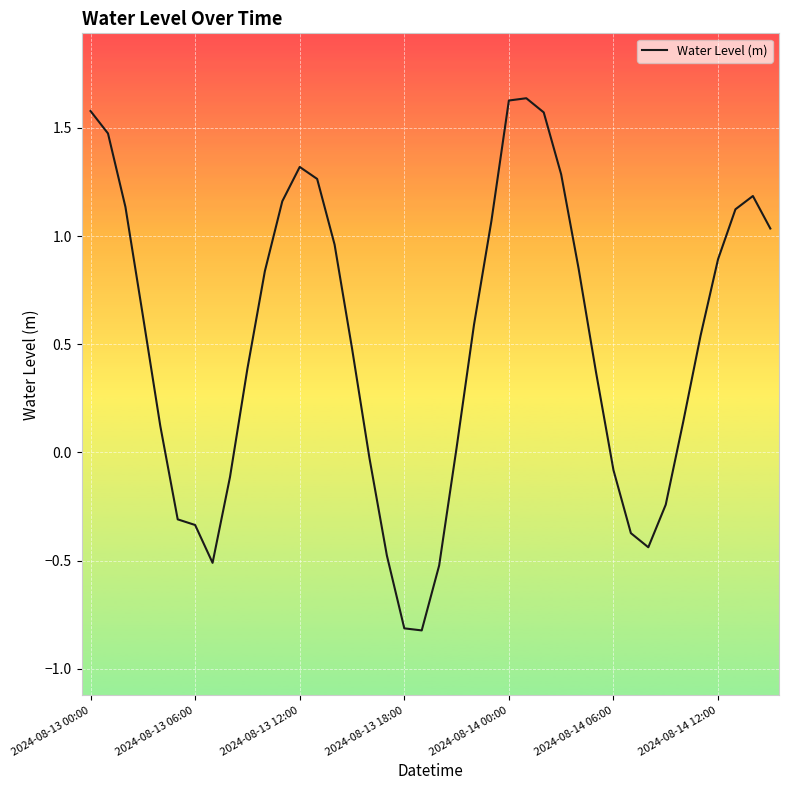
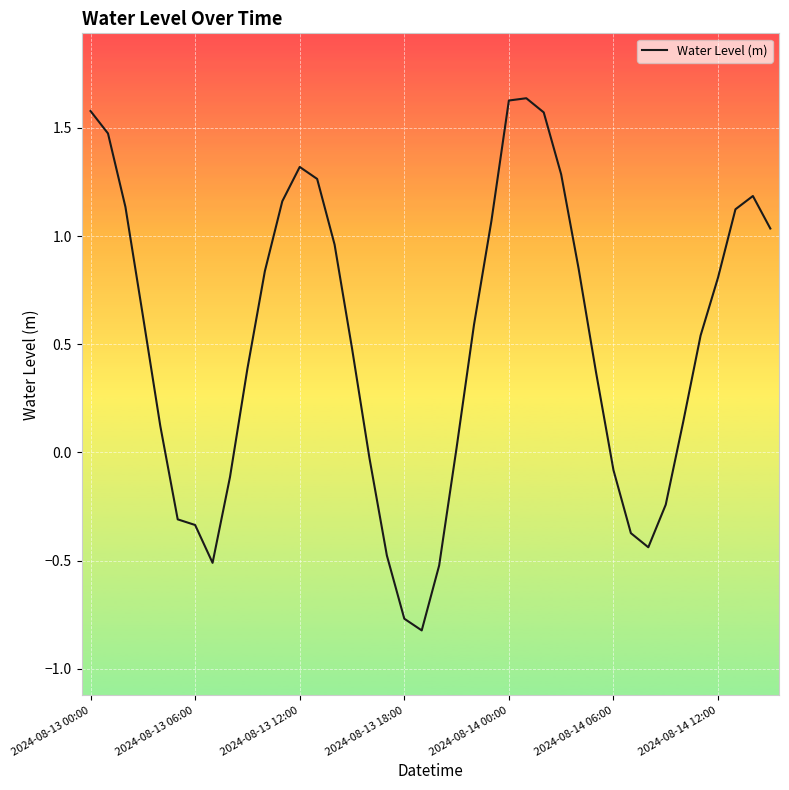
2024-08-13 18:00: -0.81 -> -0.77
2024-08-14 12:00: 0.89 -> 0.81
